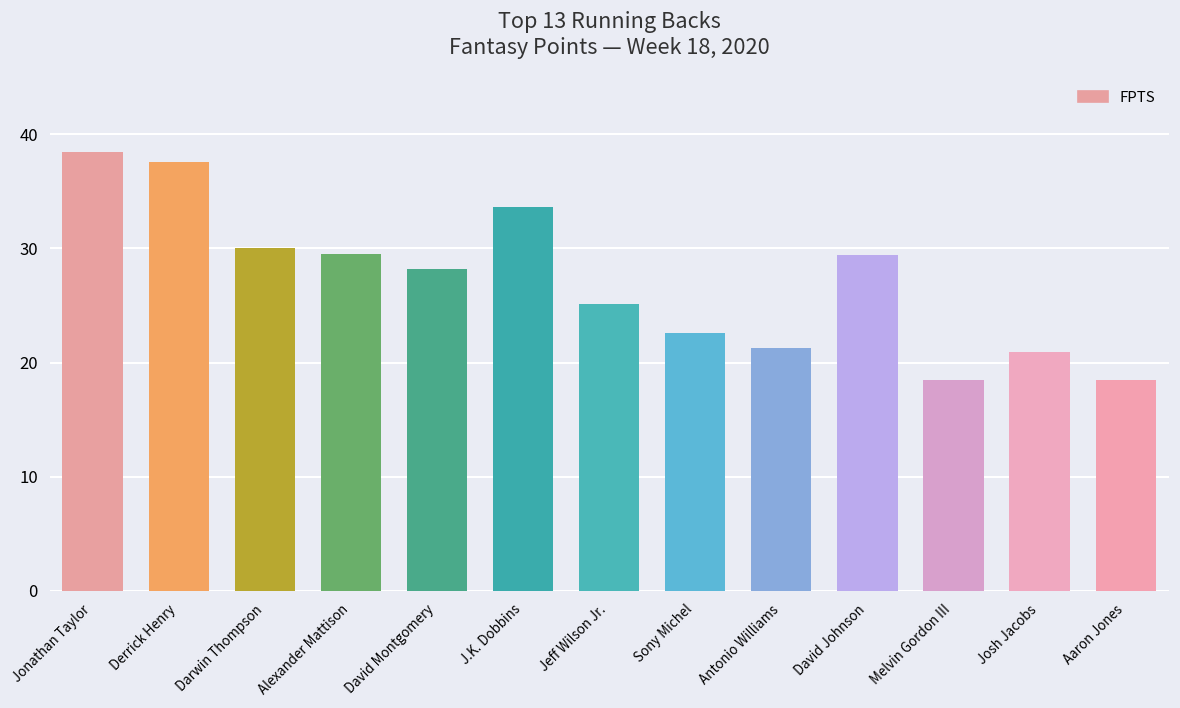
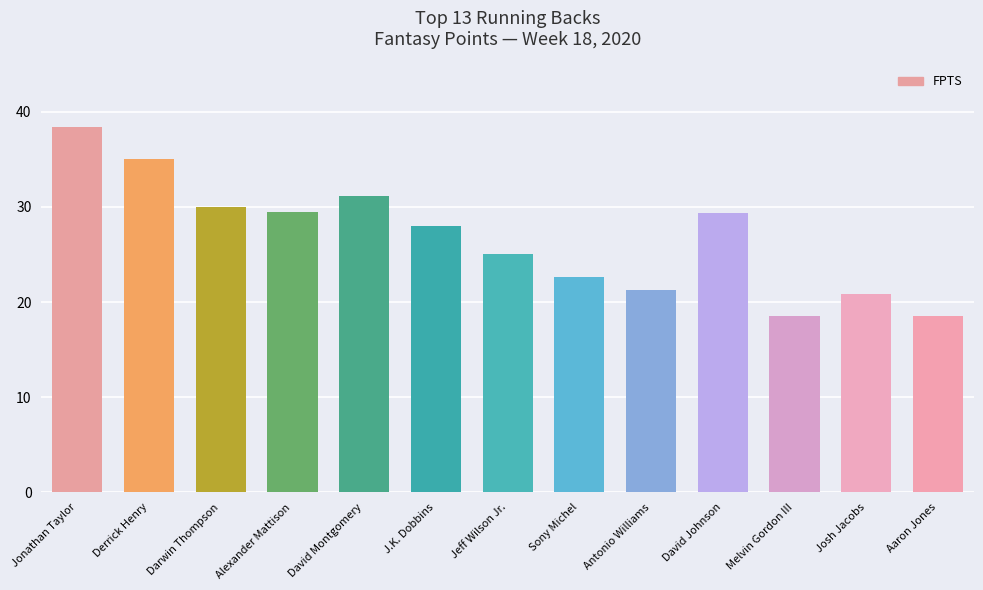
Derrick Henry: 38 -> 35
David Montgomery: 28 -> 31
J.K. Dobbins: 34 -> 28
